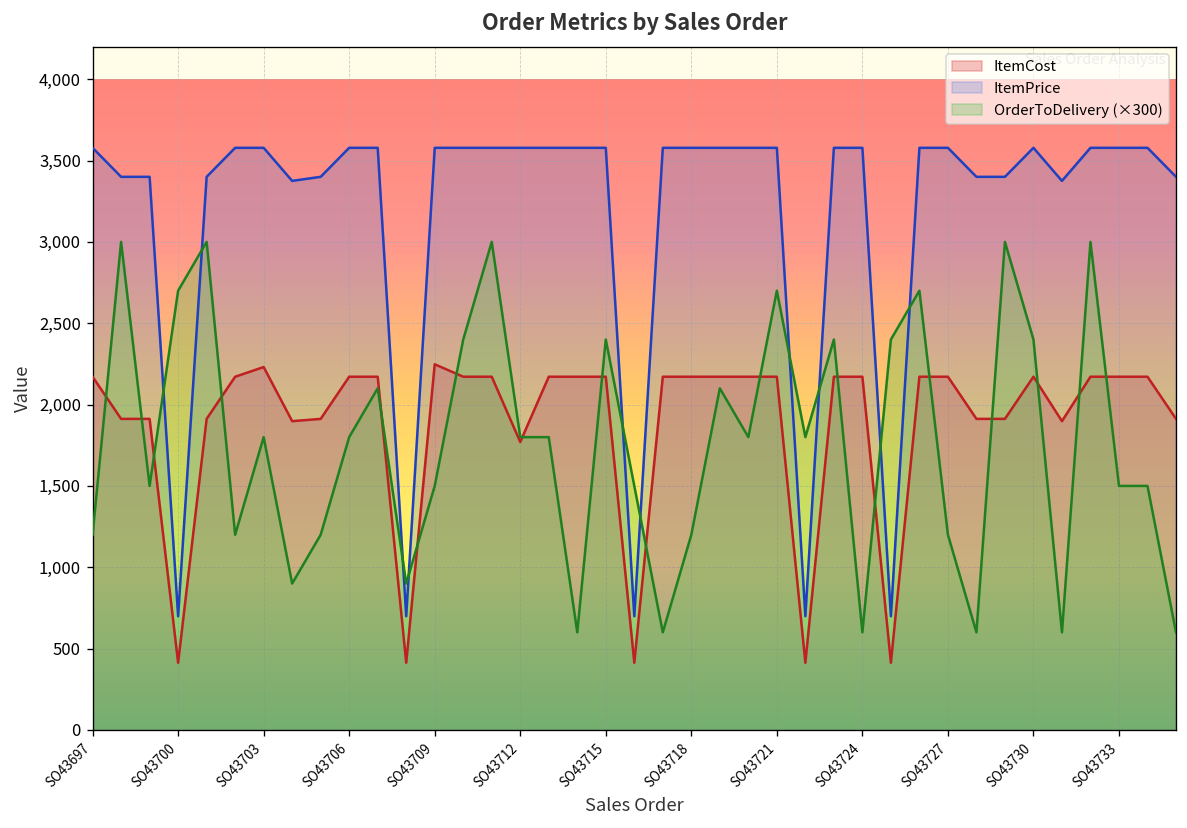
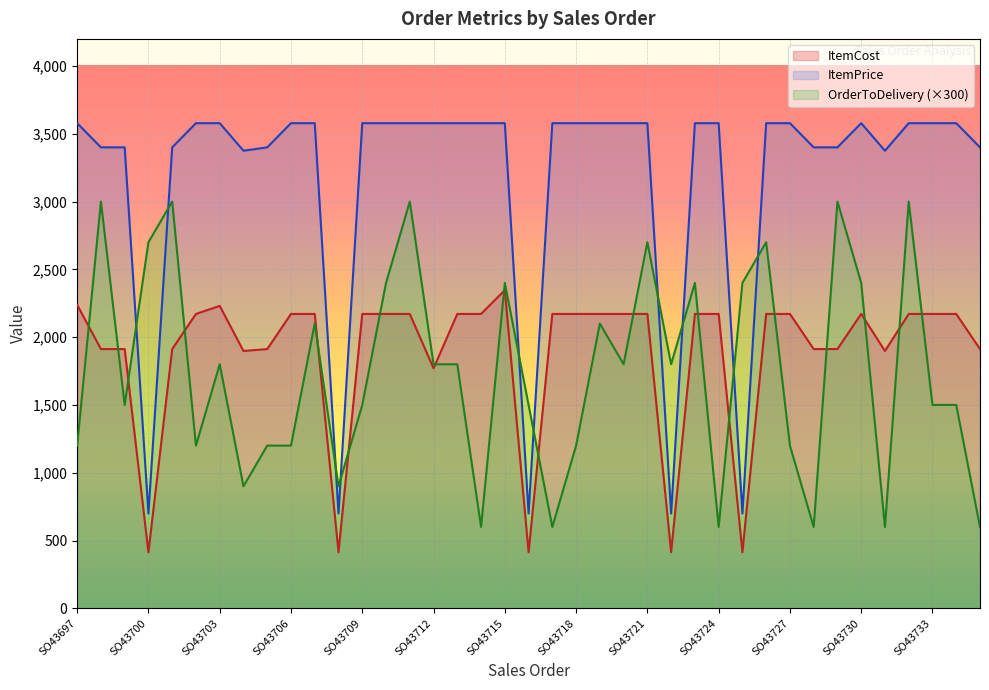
ItemCost, SO43697: 2,170 -> 2,240
OrderToDelivery (×300), SO43706: 1,800 -> 1,200
ItemCost, SO43709: 2,250 -> 2,170
ItemCost, SO43715: 2,170 -> 2,350
